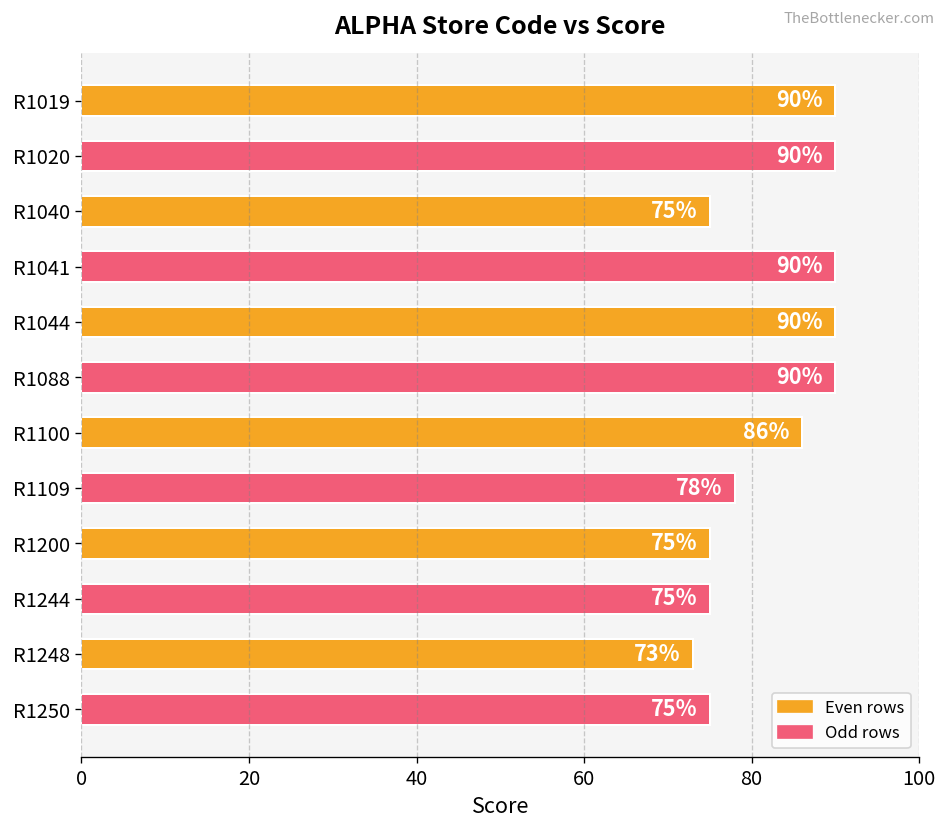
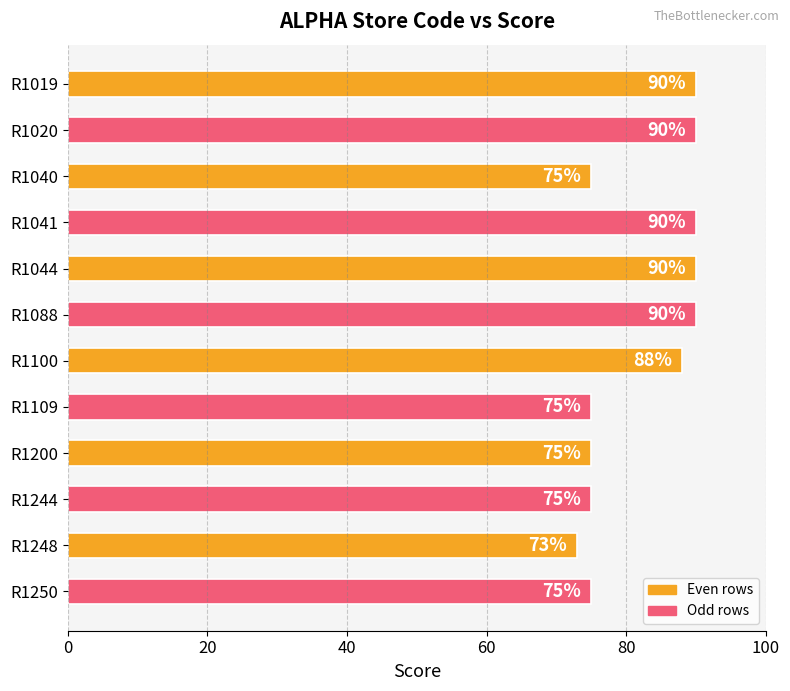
R1100: 86% -> 88%
R1109: 78% -> 75%
